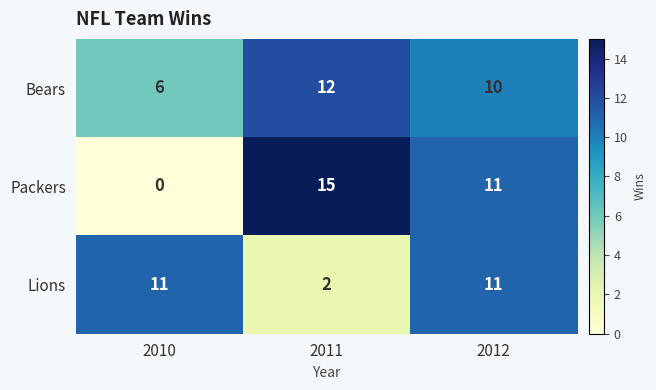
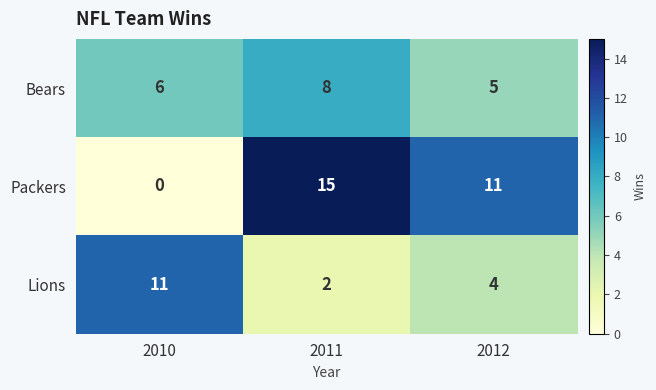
Bears, 2011: 12 -> 8
Bears, 2012: 10 -> 5
Lions, 2012: 11 -> 4
